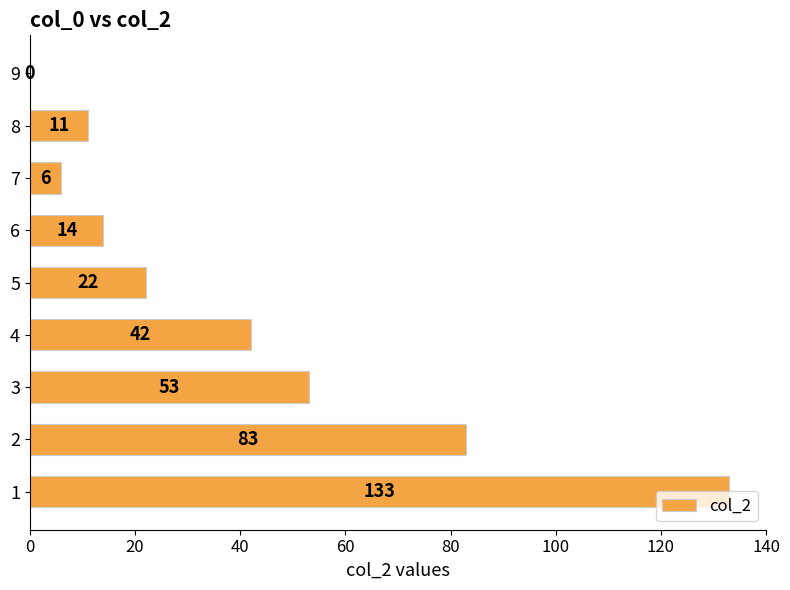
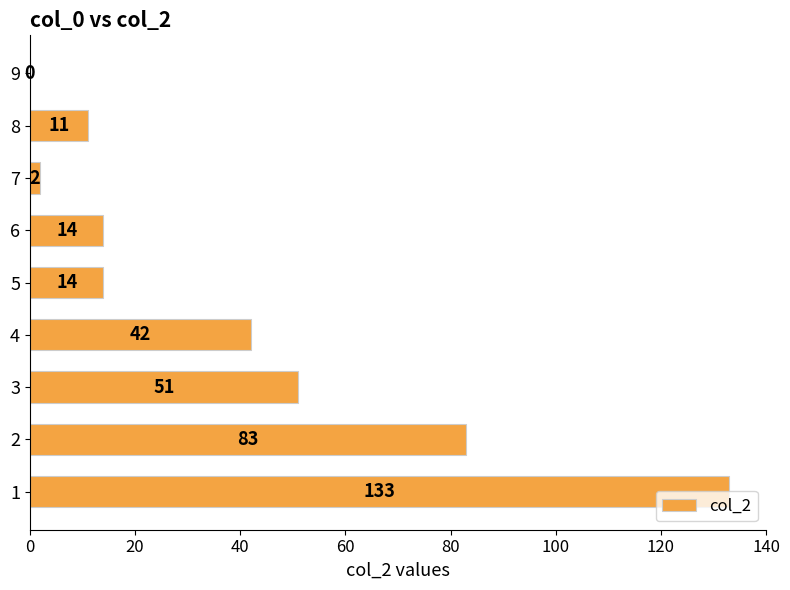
7: 6 -> 2
5: 22 -> 14
3: 53 -> 51
